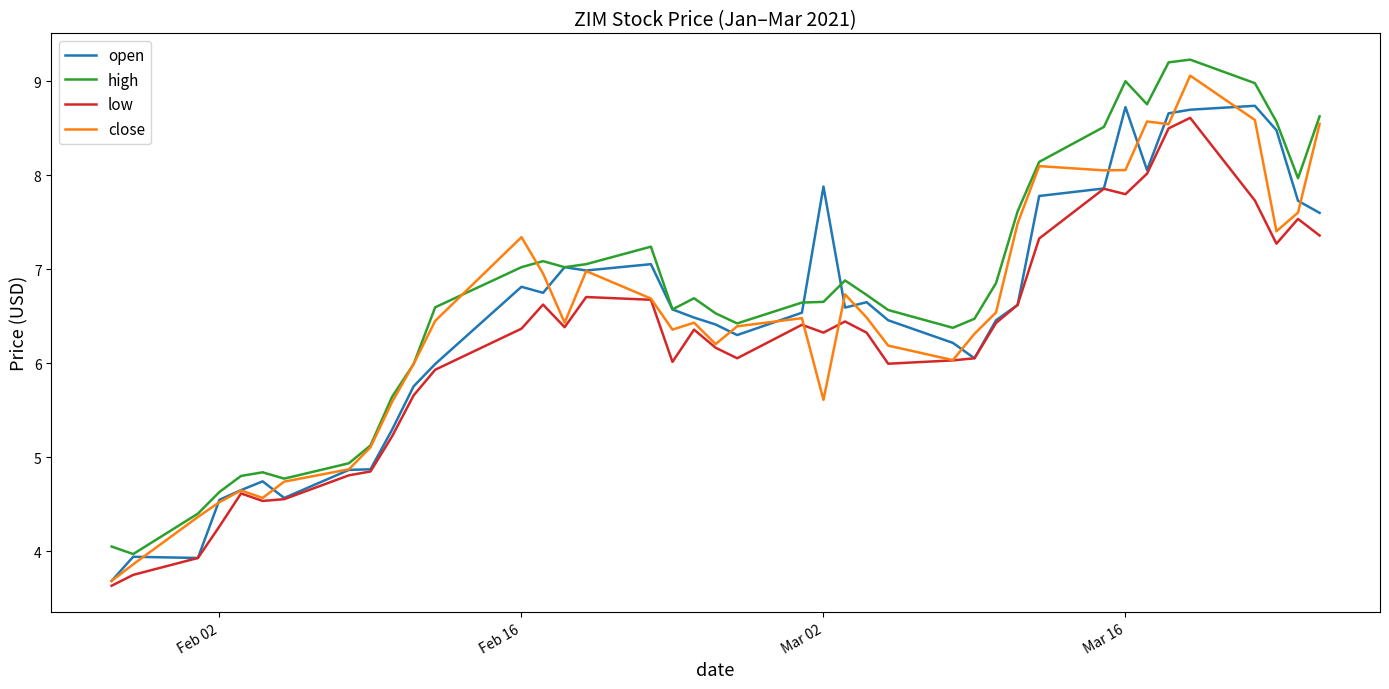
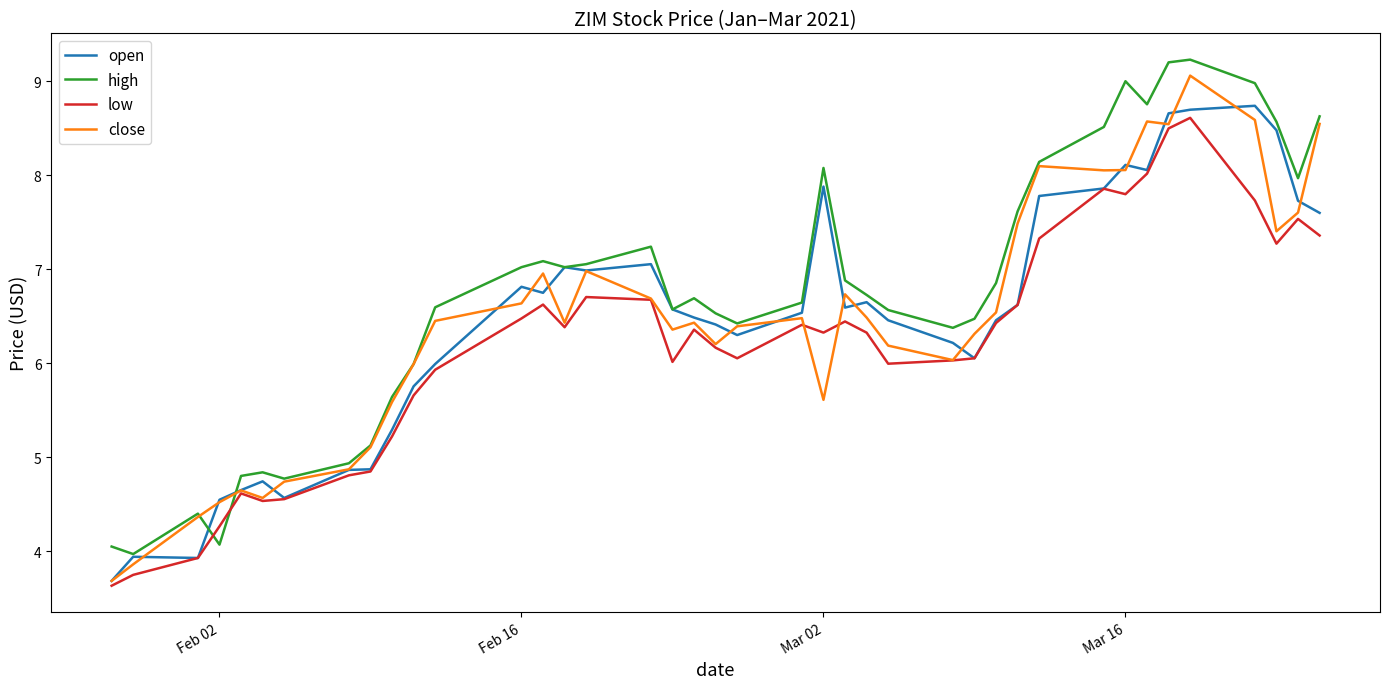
high, Feb 02: 4.6 -> 4.1
low, Feb 16: 6.4 -> 6.5
close, Feb 16: 7.3 -> 6.6
high, Mar 02: 6.7 -> 8.1
open, Mar 16: 8.7 -> 8.1
